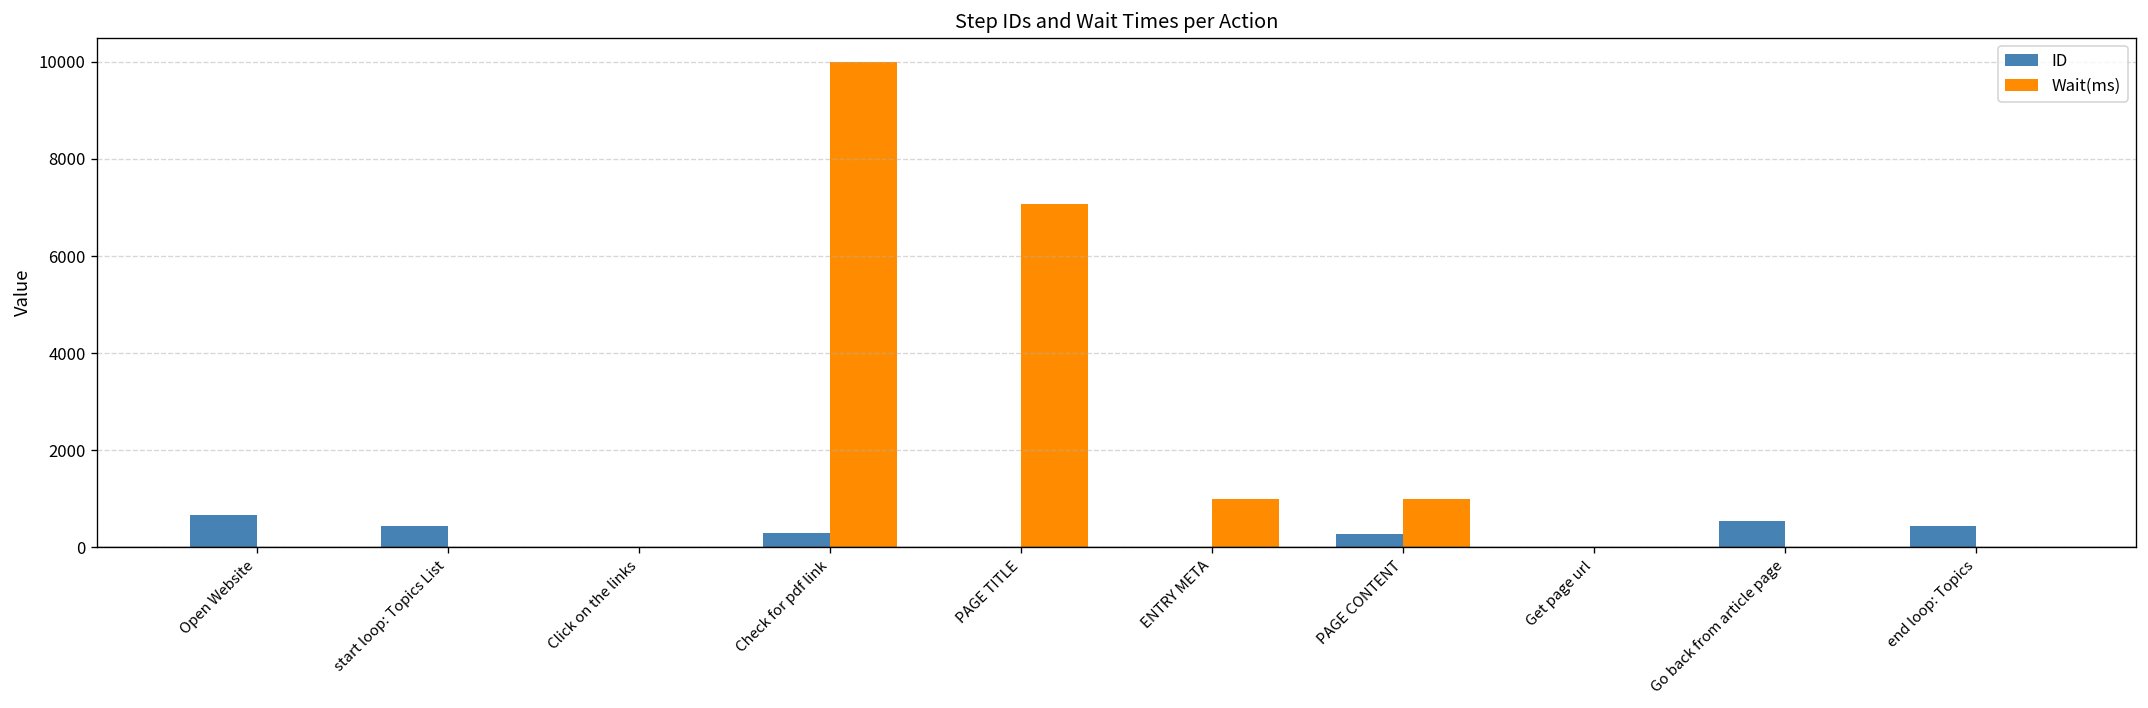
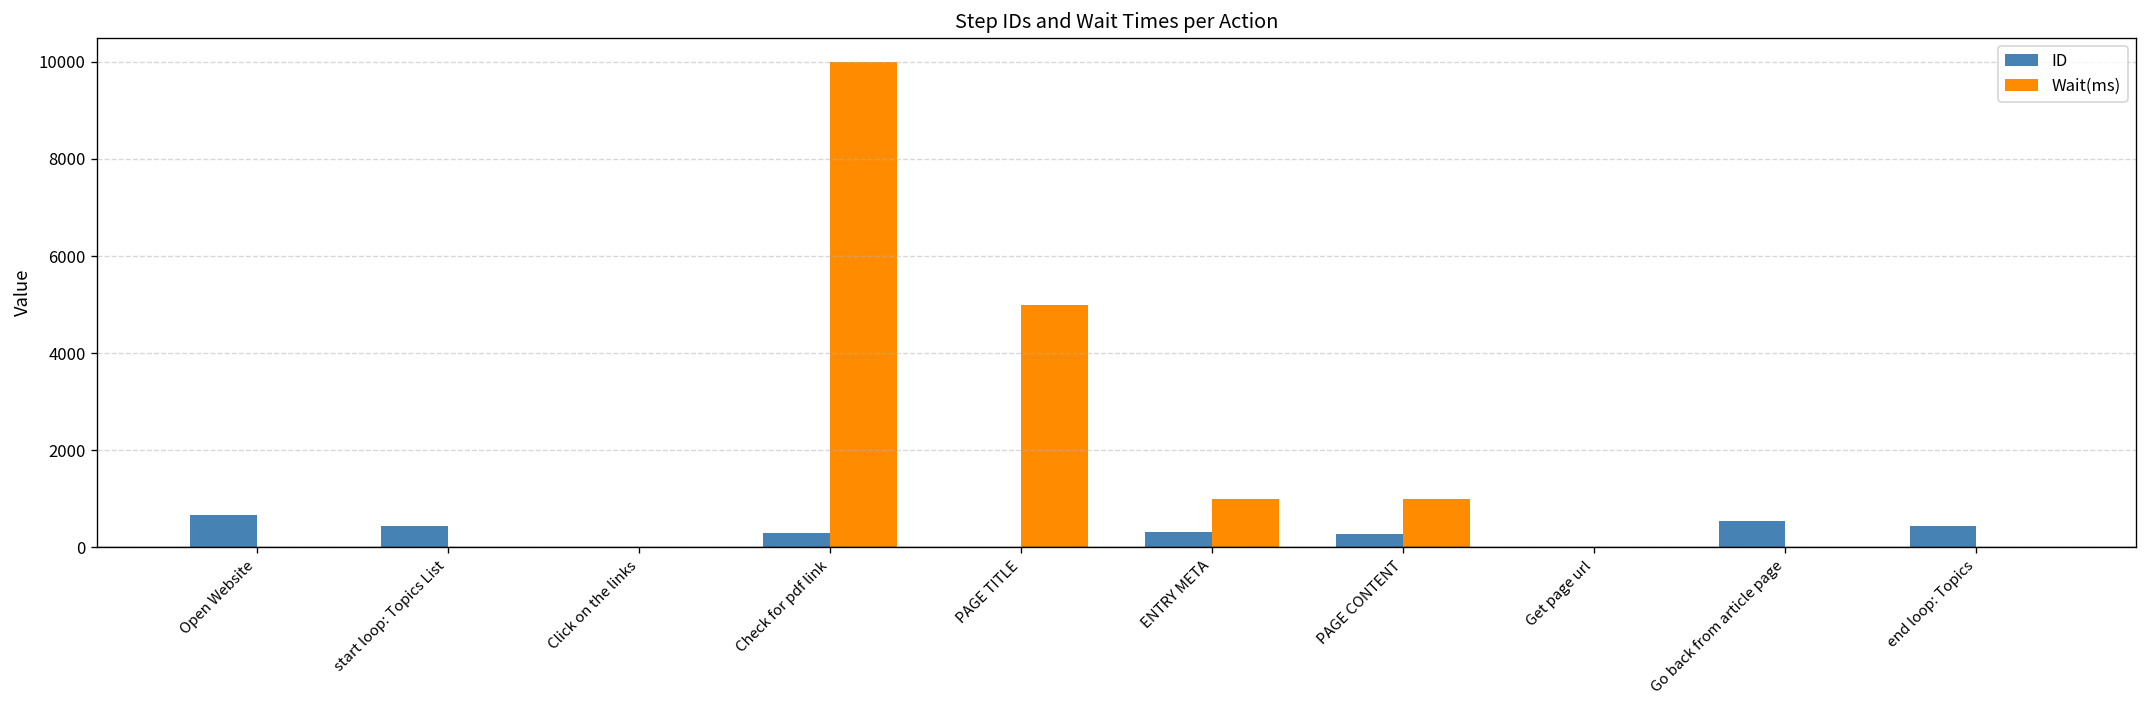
Wait(ms), PAGE TITLE: 7100 -> 5000
ID, ENTRY META: 0 -> 300
